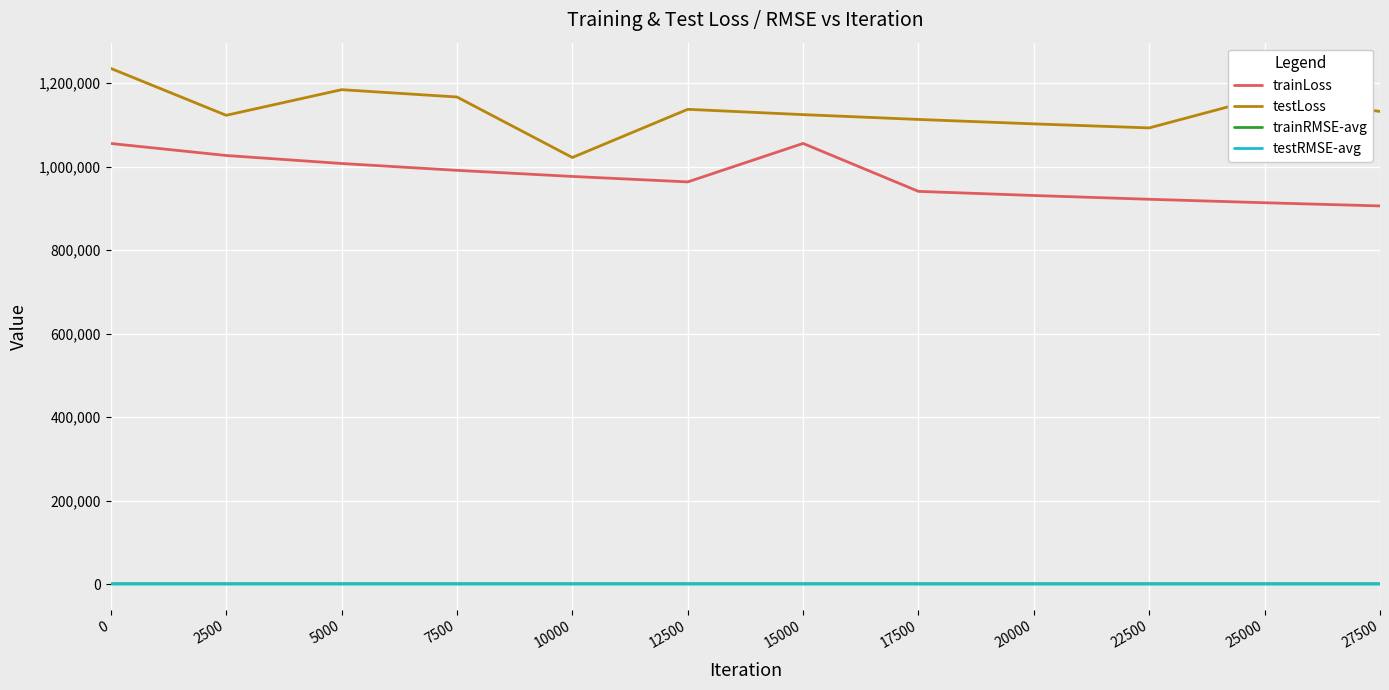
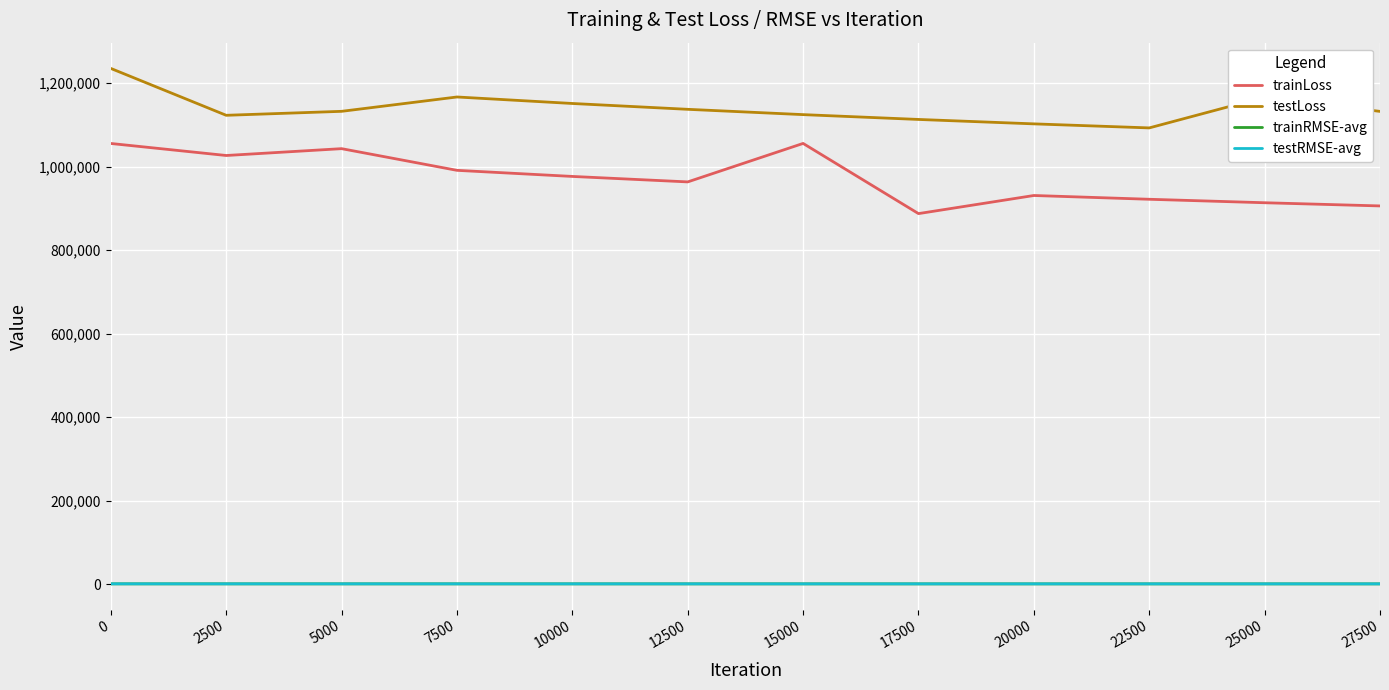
trainLoss, 5000: 1,010,000 -> 1,040,000
testLoss, 5000: 1,180,000 -> 1,130,000
testLoss, 10000: 1,020,000 -> 1,150,000
trainLoss, 17500: 940,000 -> 890,000
